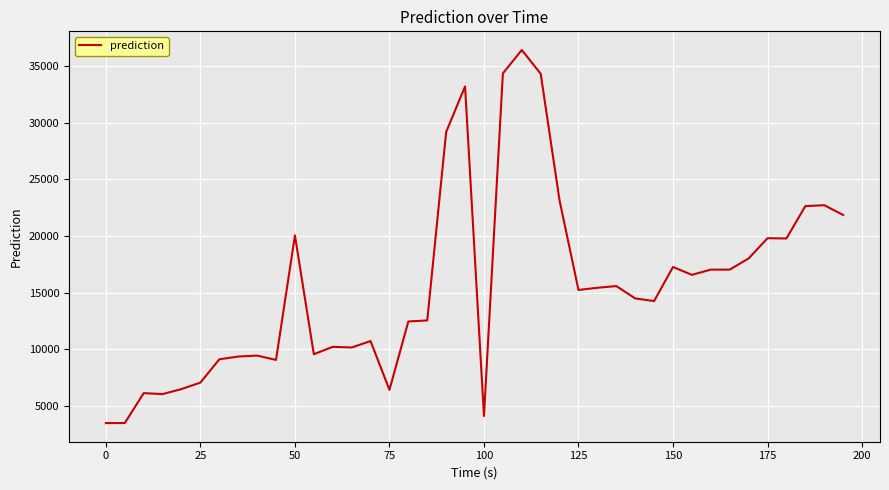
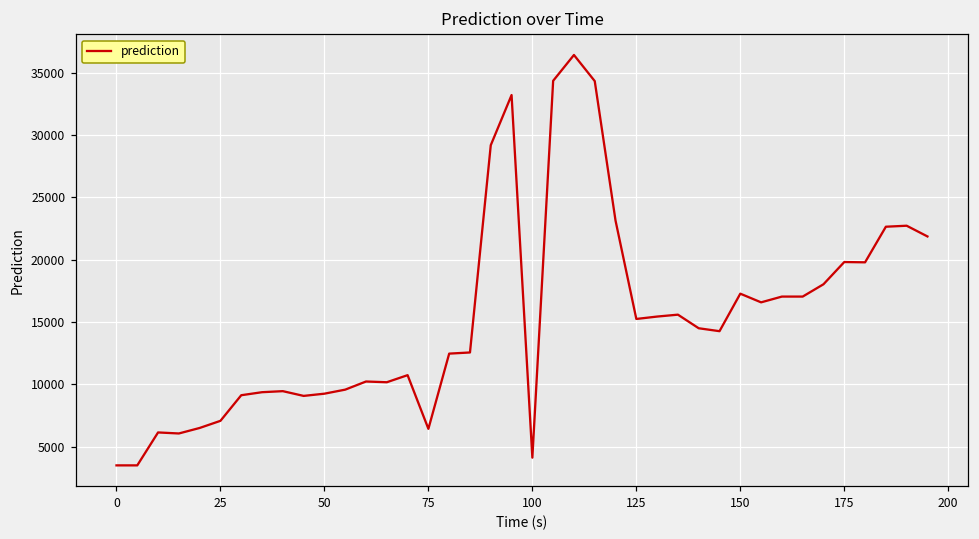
50: 20100 -> 9200
